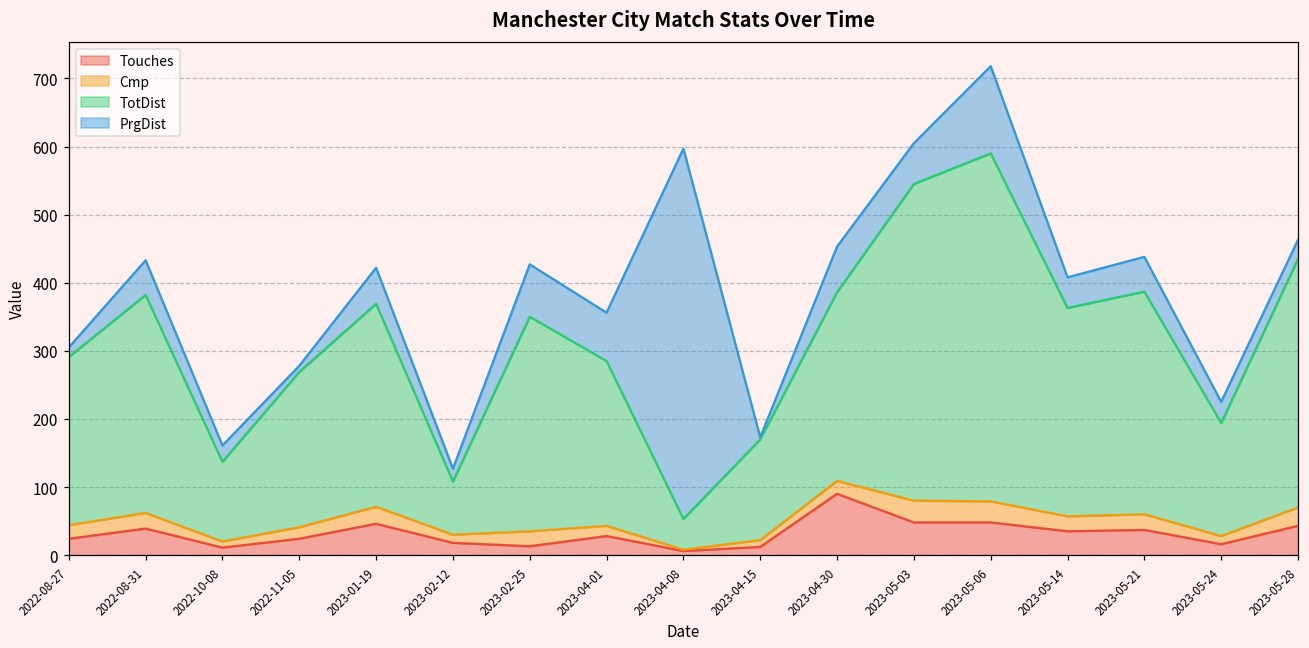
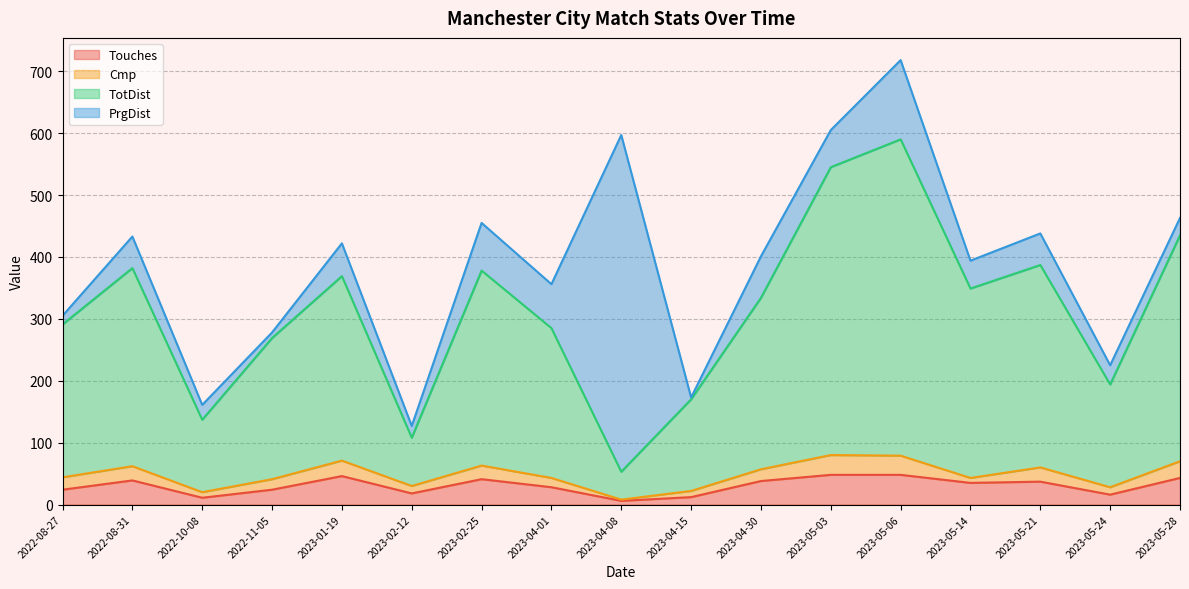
Touches, 2023-02-25: 10 -> 40
Touches, 2023-04-30: 90 -> 40
Cmp, 2023-05-14: 20 -> 10
